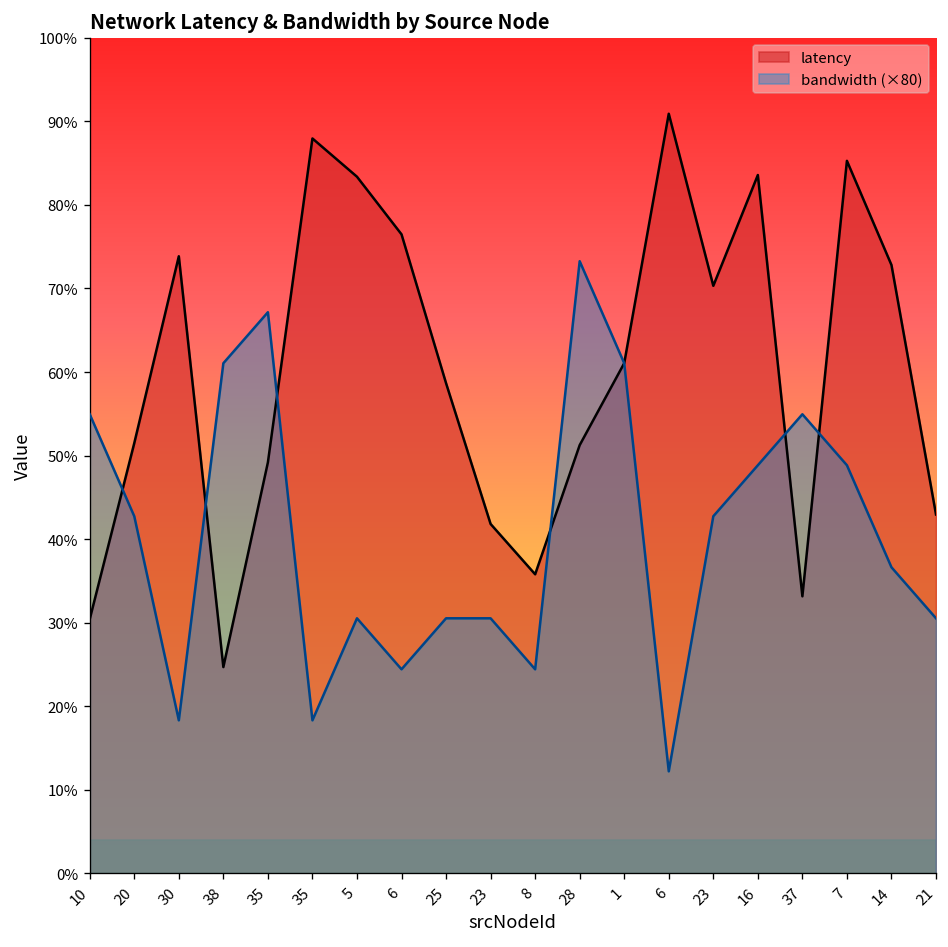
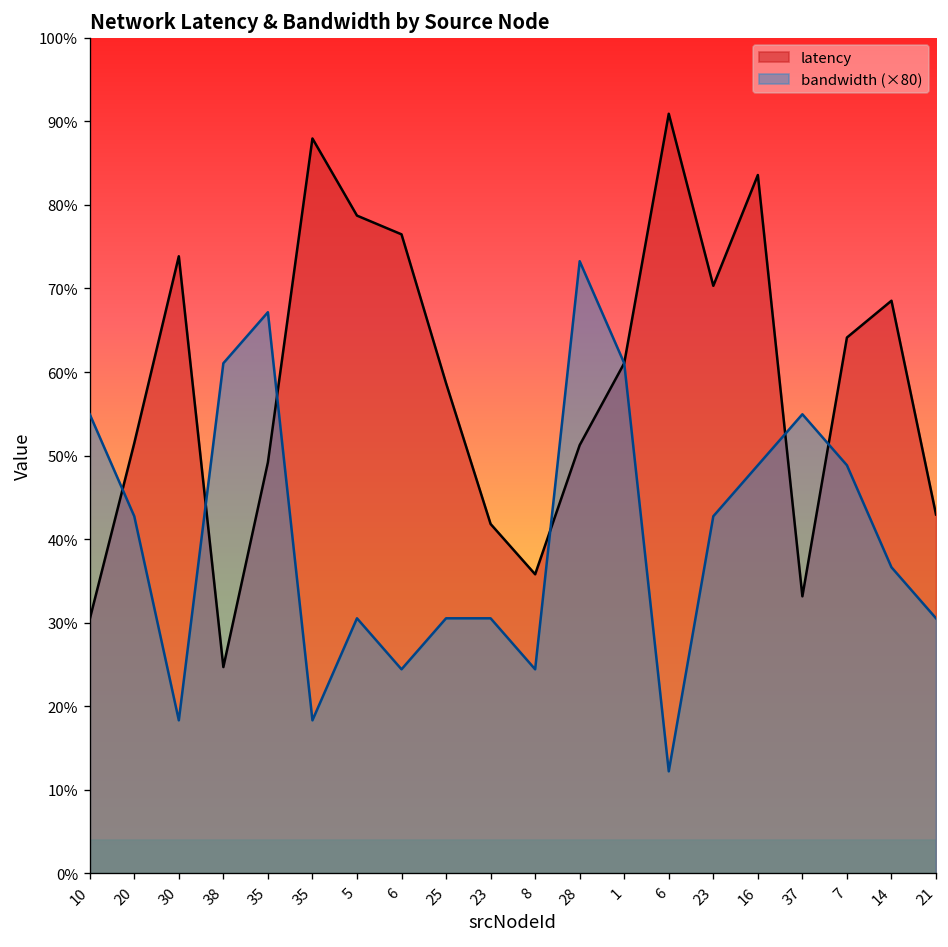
latency, 5: 83% -> 79%
latency, 7: 85% -> 64%
latency, 14: 73% -> 69%
